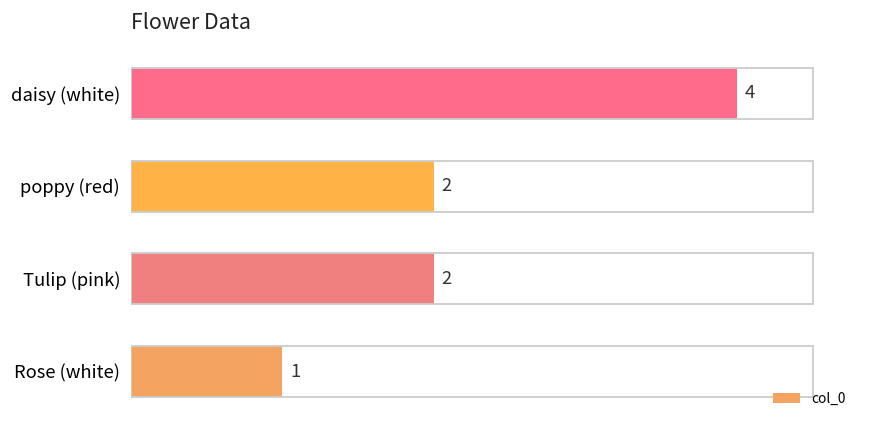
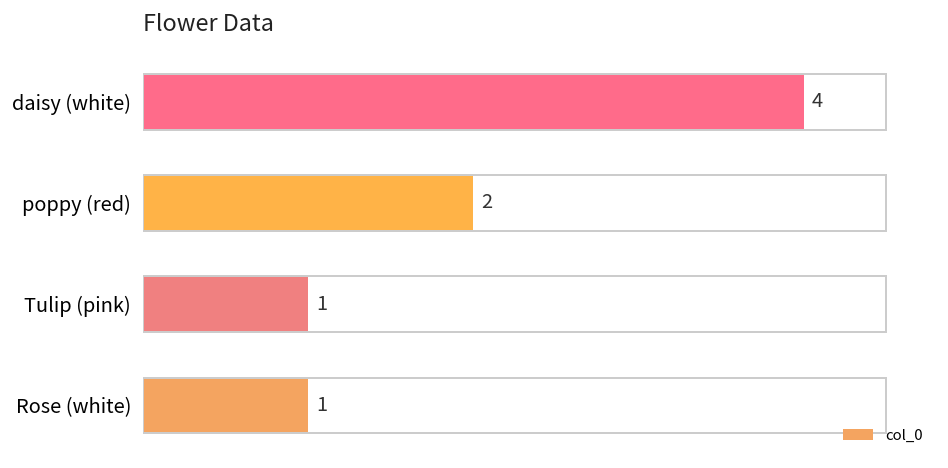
Tulip (pink): 2 -> 1
